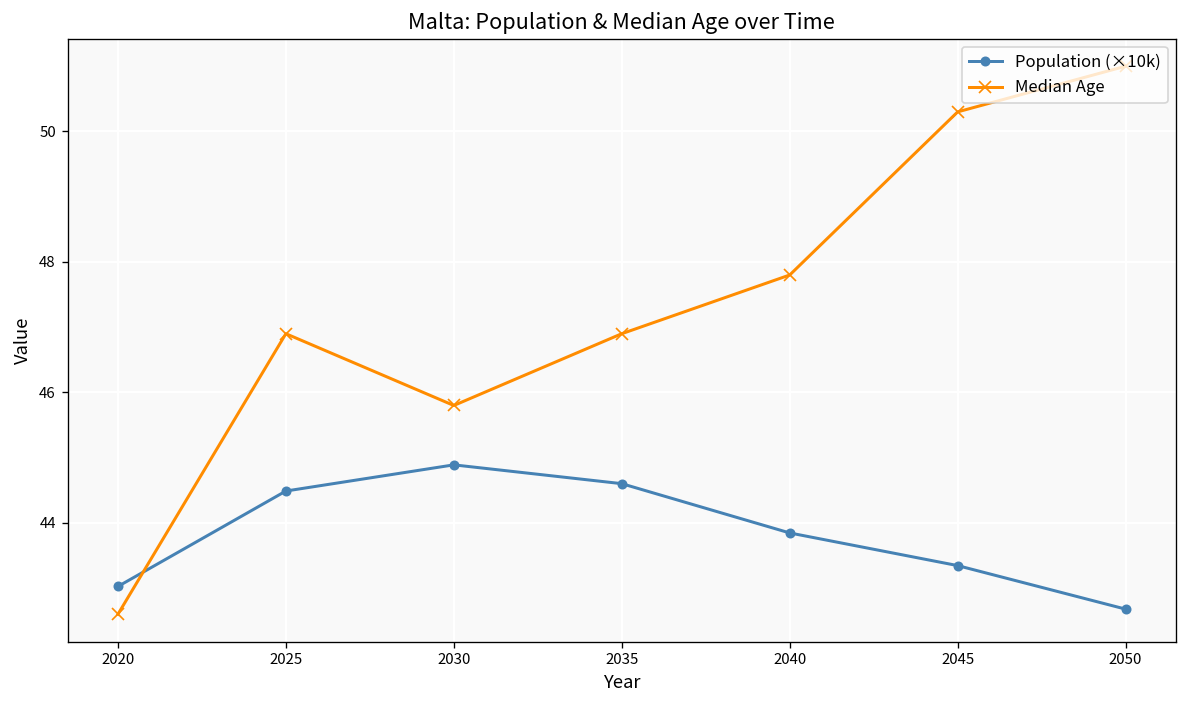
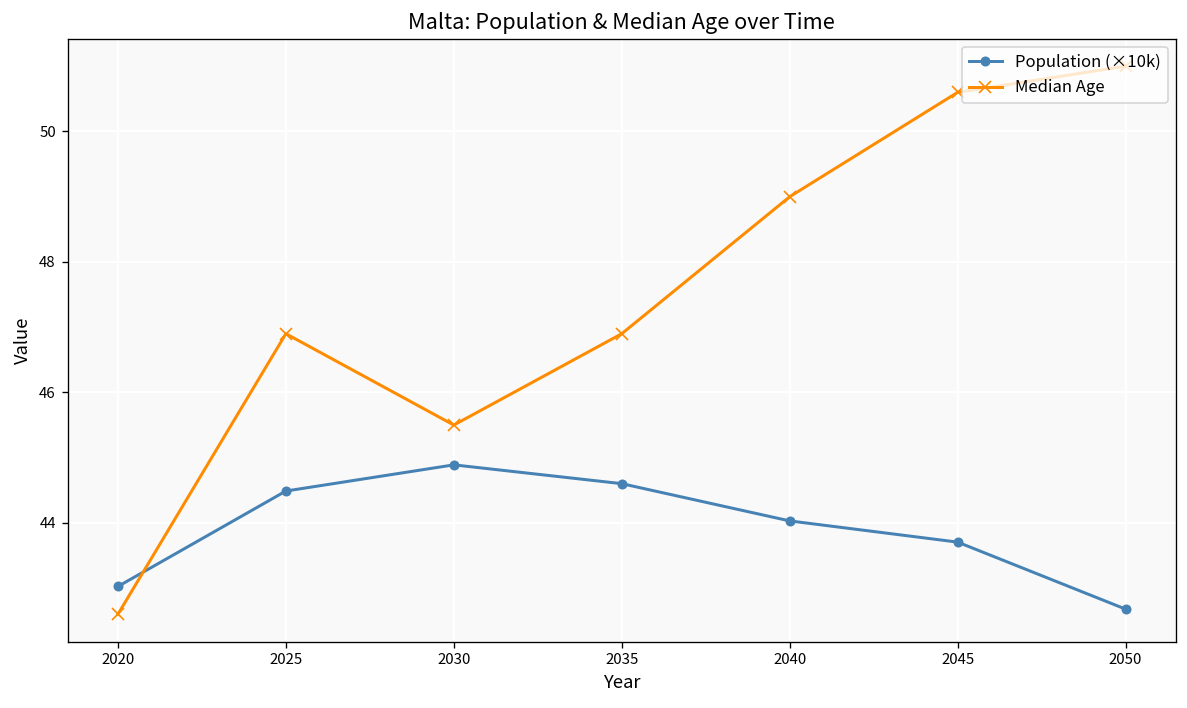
Median Age, 2030: 45.8 -> 45.5
Population (×10k), 2040: 43.8 -> 44.0
Median Age, 2040: 47.8 -> 49.0
Population (×10k), 2045: 43.3 -> 43.7
Median Age, 2045: 50.3 -> 50.6
